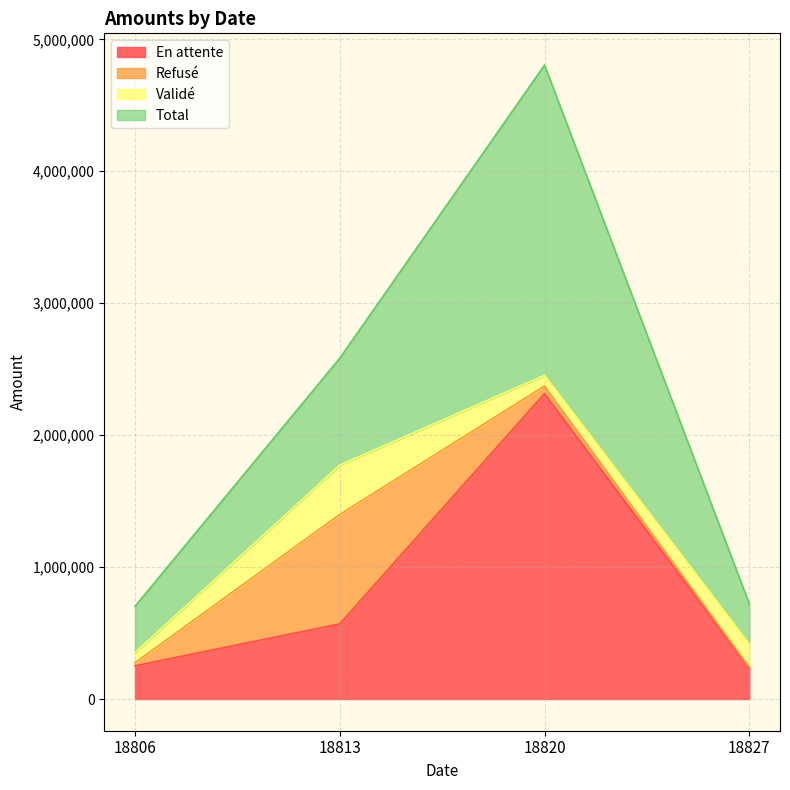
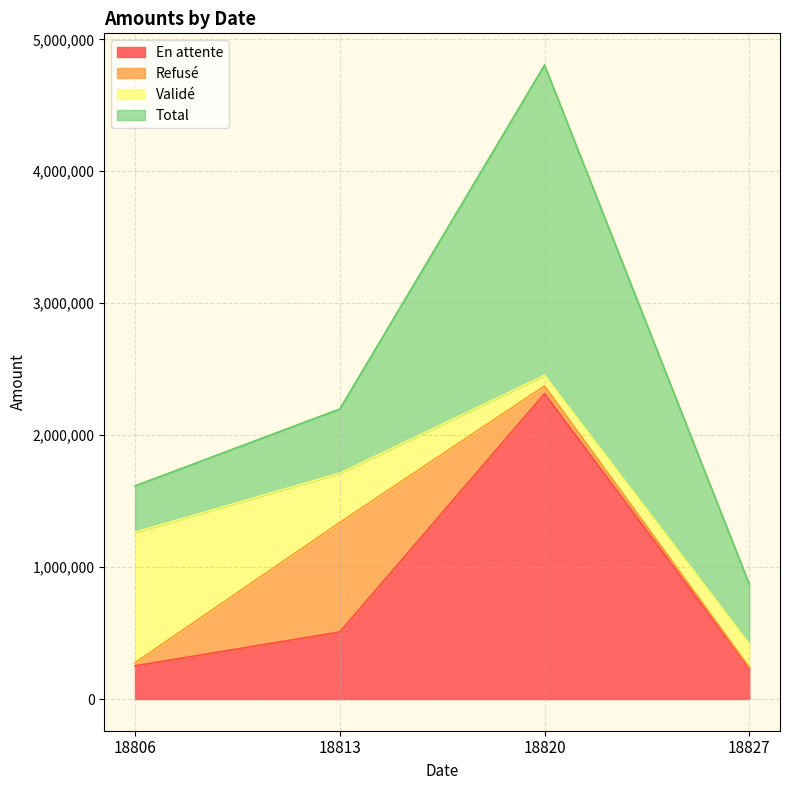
Validé, 18806: 80,000 -> 990,000
En attente, 18813: 570,000 -> 510,000
Total, 18813: 810,000 -> 490,000
Total, 18827: 300,000 -> 450,000
